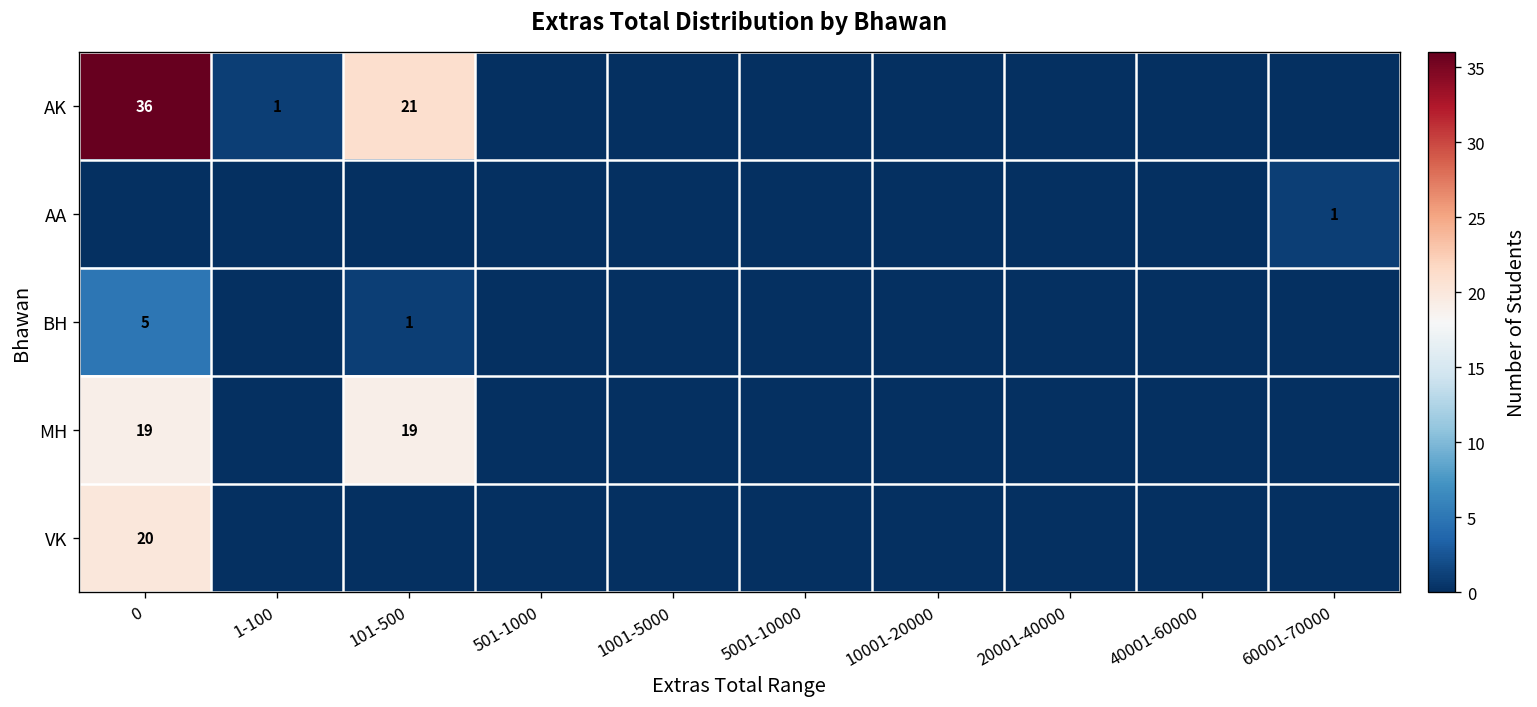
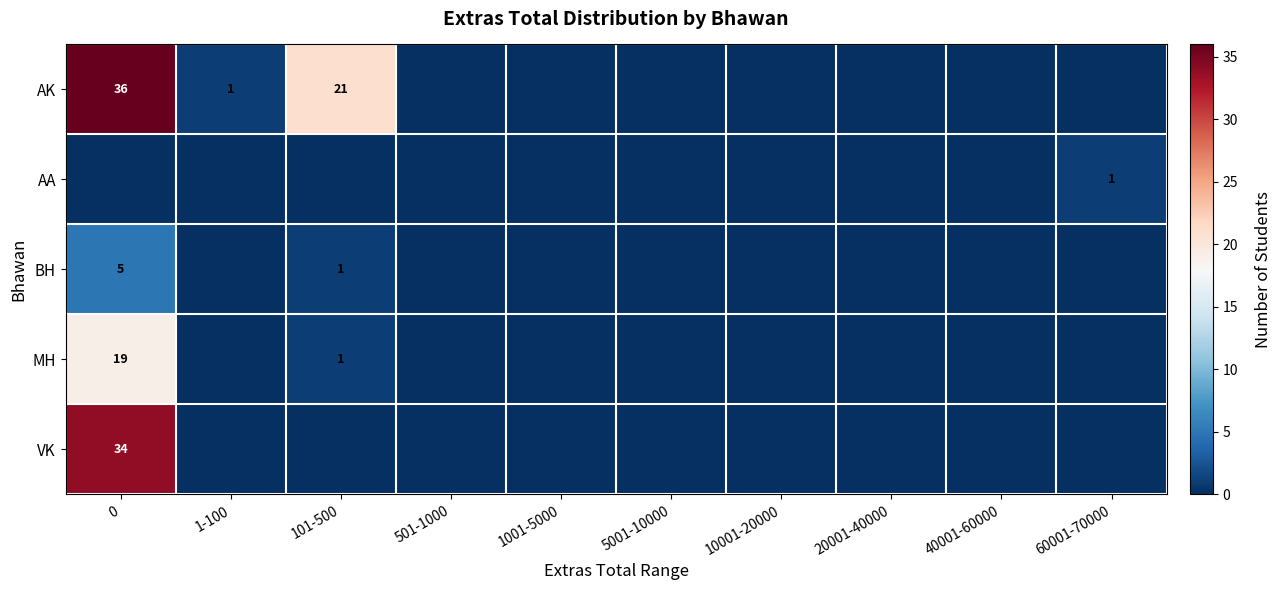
MH, 101-500: 19 -> 1
VK, 0: 20 -> 34
